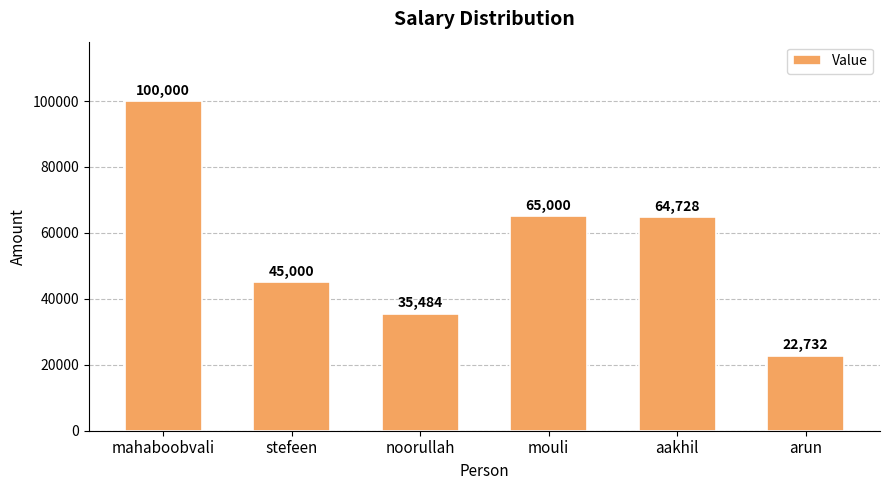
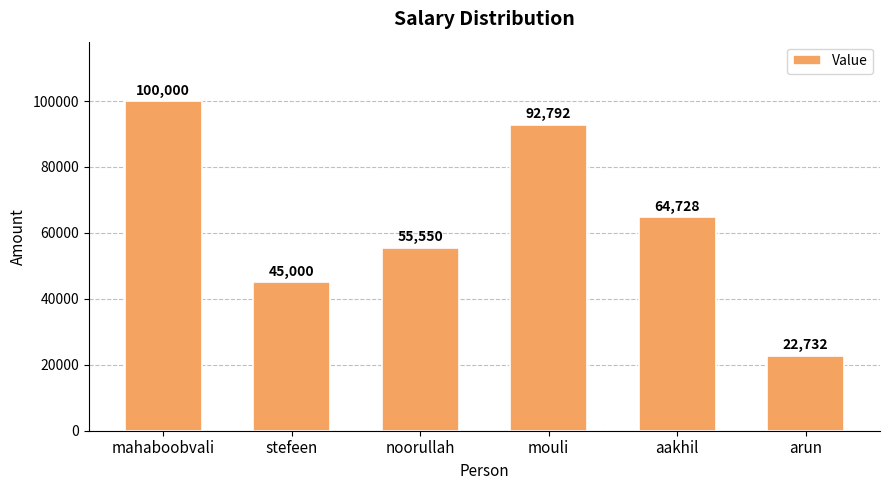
noorullah: 35,484 -> 55,550
mouli: 65,000 -> 92,792
